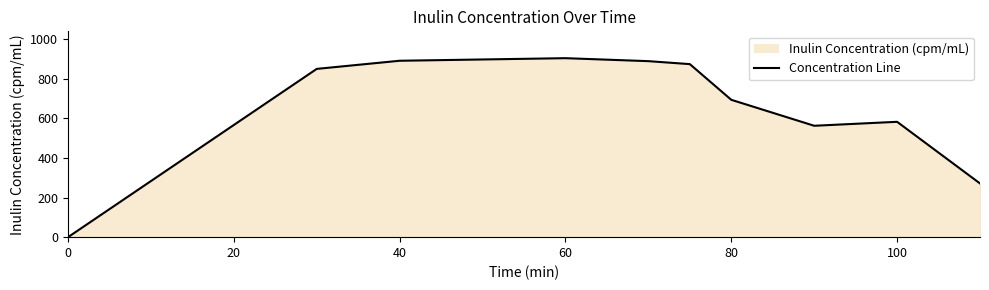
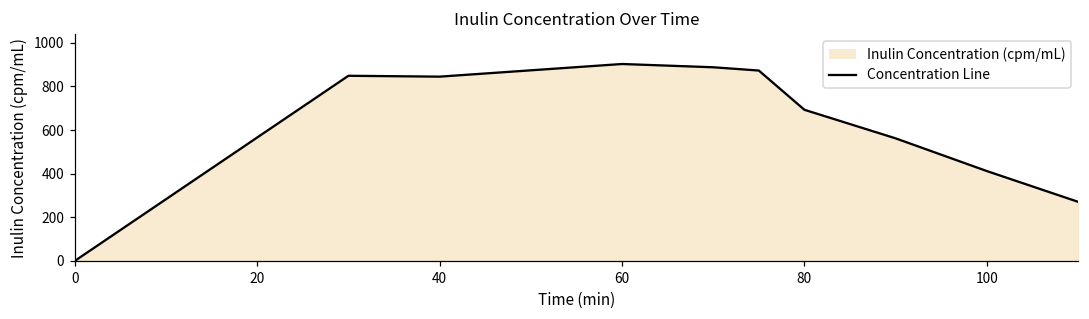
40: 890 -> 850
100: 580 -> 410
